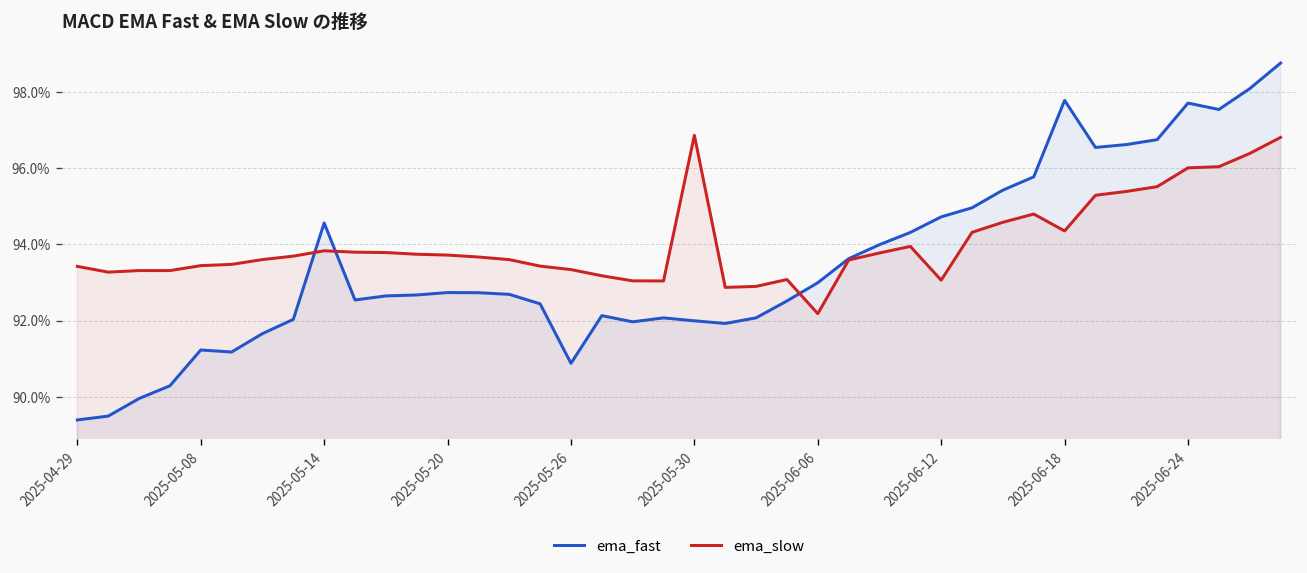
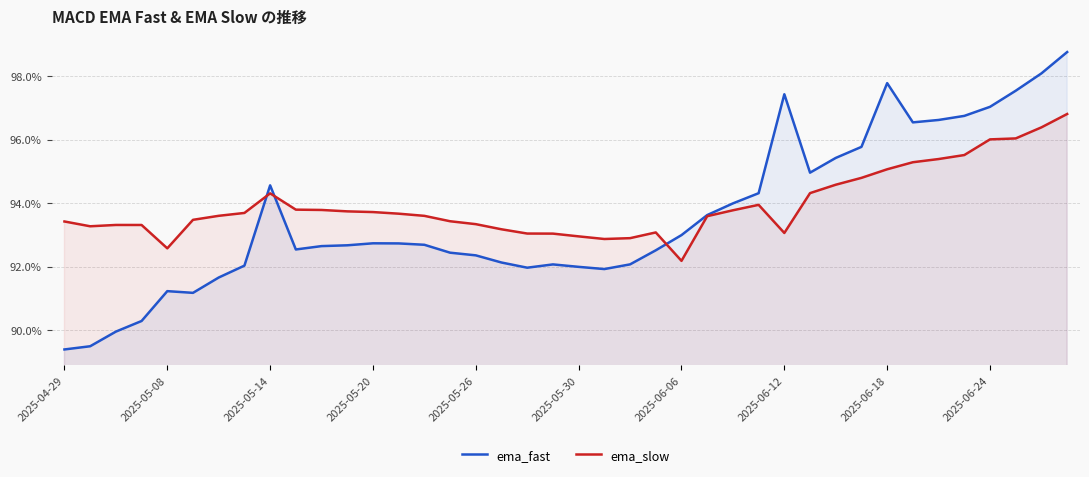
ema_slow, 2025-05-08: 93.4% -> 92.6%
ema_slow, 2025-05-14: 93.8% -> 94.3%
ema_fast, 2025-05-26: 90.9% -> 92.4%
ema_slow, 2025-05-30: 96.9% -> 93.0%
ema_fast, 2025-06-12: 94.7% -> 97.4%
ema_slow, 2025-06-18: 94.4% -> 95.1%
ema_fast, 2025-06-24: 97.7% -> 97.0%
